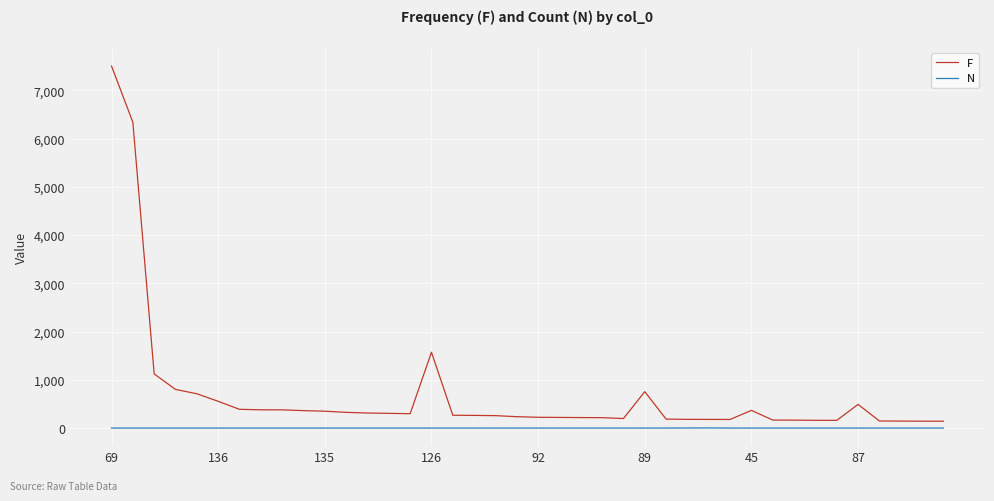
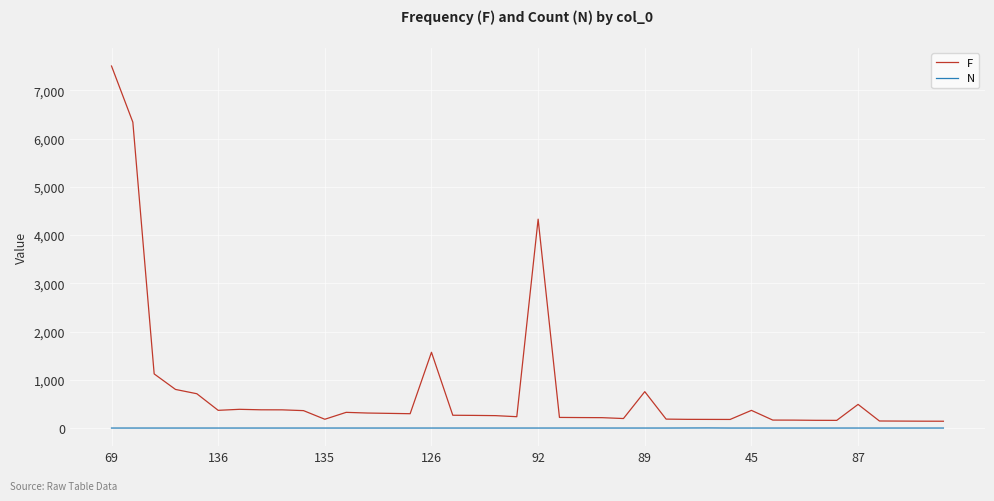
F, 136: 600 -> 400
F, 135: 400 -> 200
F, 92: 200 -> 4,300
